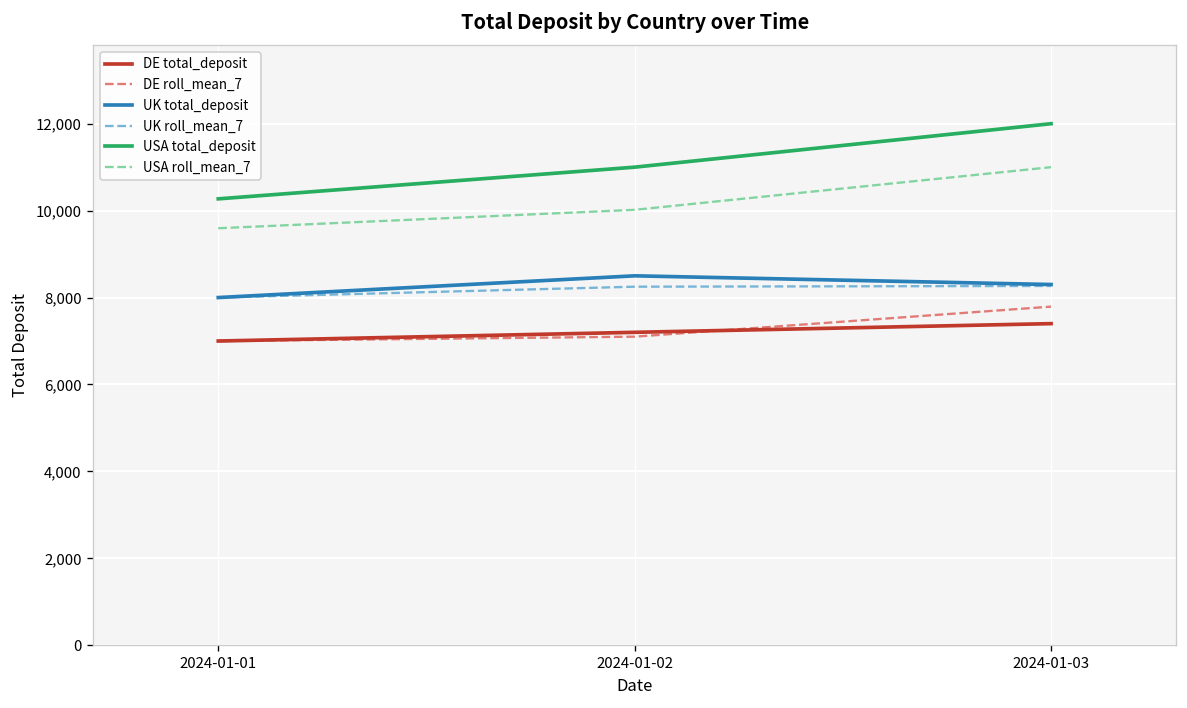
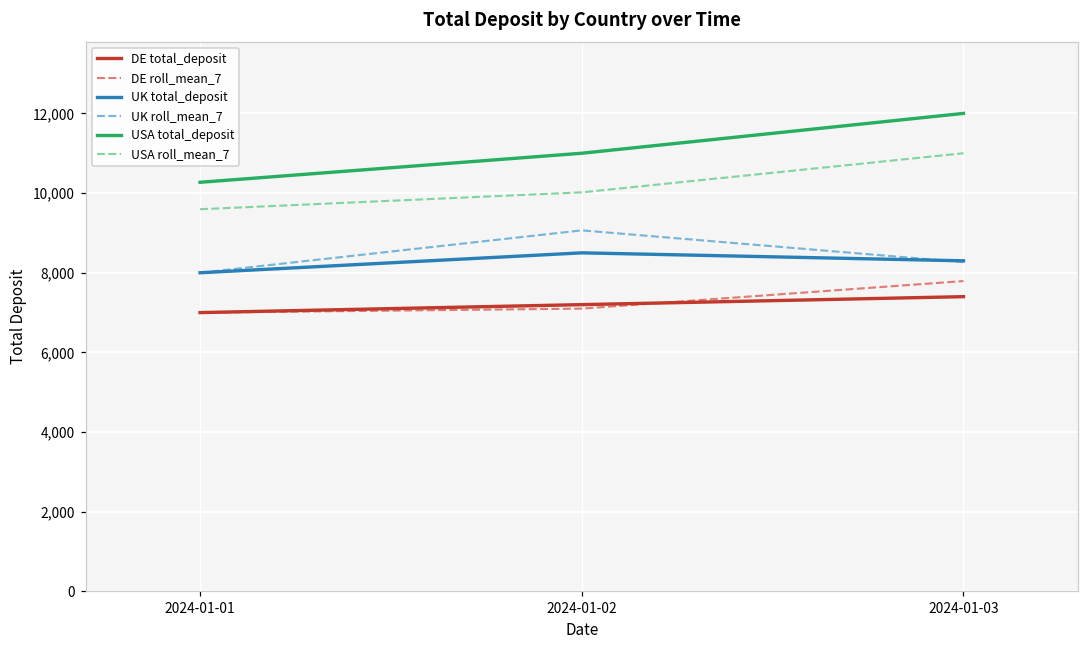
UK roll_mean_7, 2024-01-02: 8,300 -> 9,100
